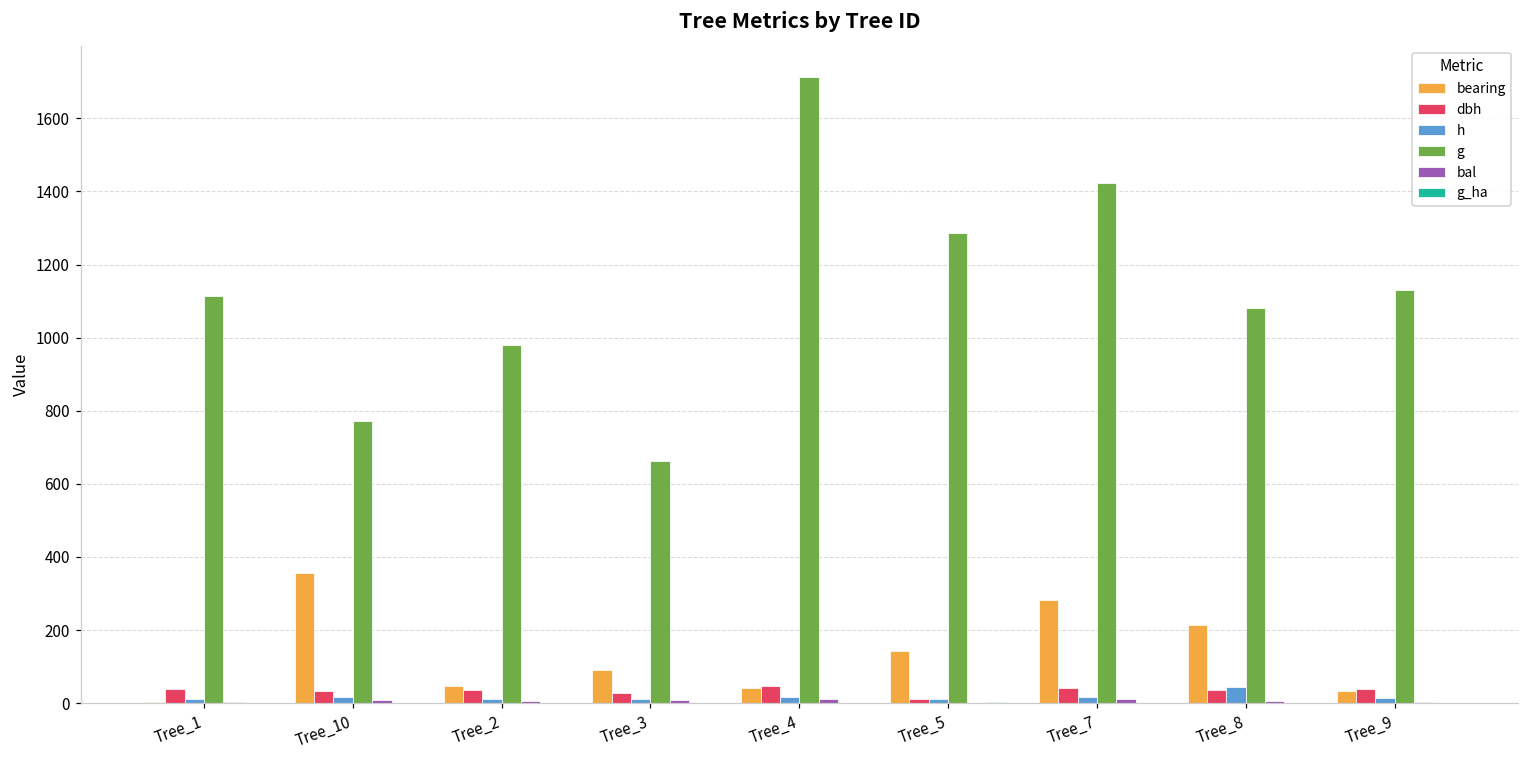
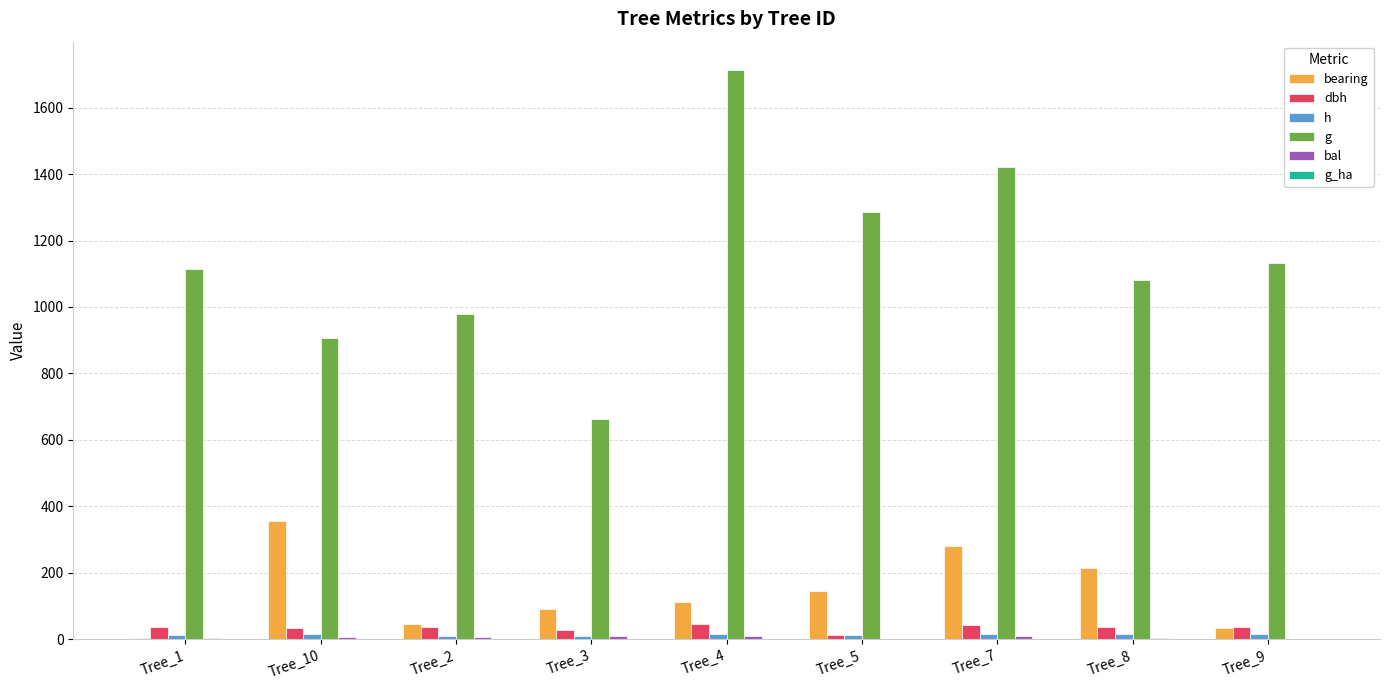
g, Tree_10: 770 -> 910
bearing, Tree_4: 40 -> 110
h, Tree_8: 40 -> 10
